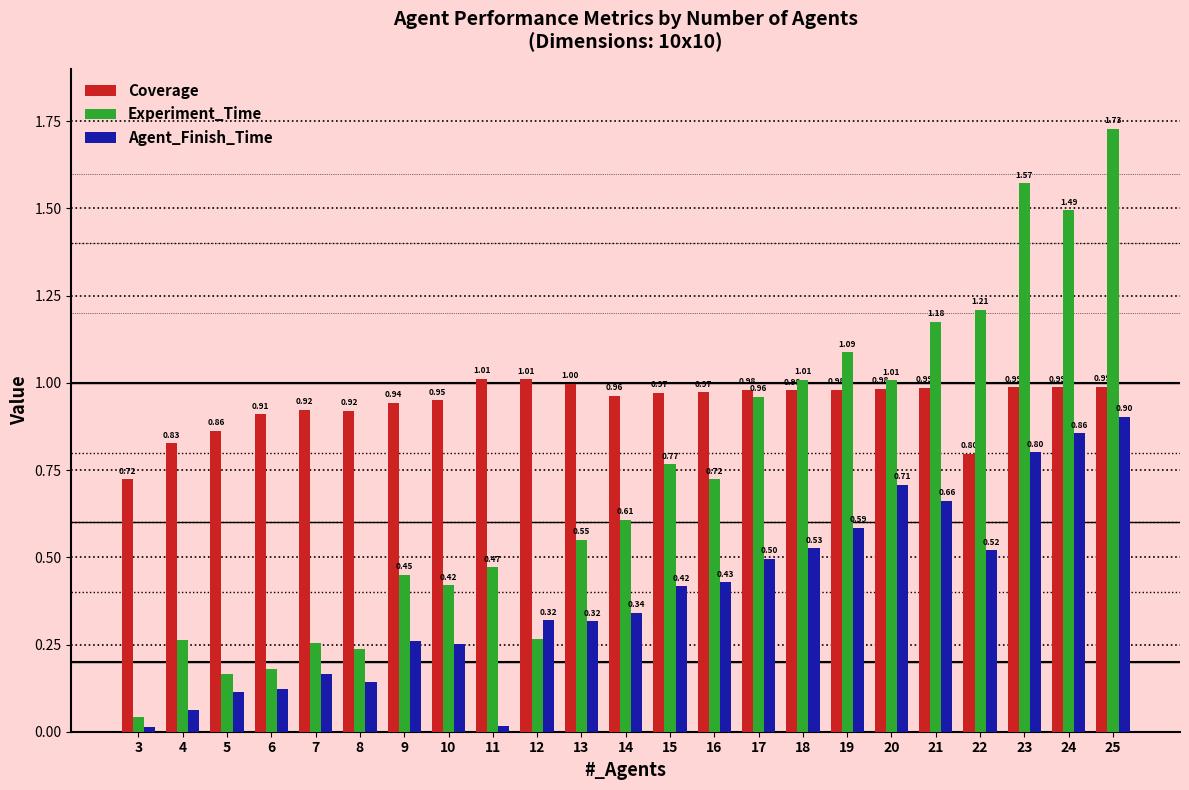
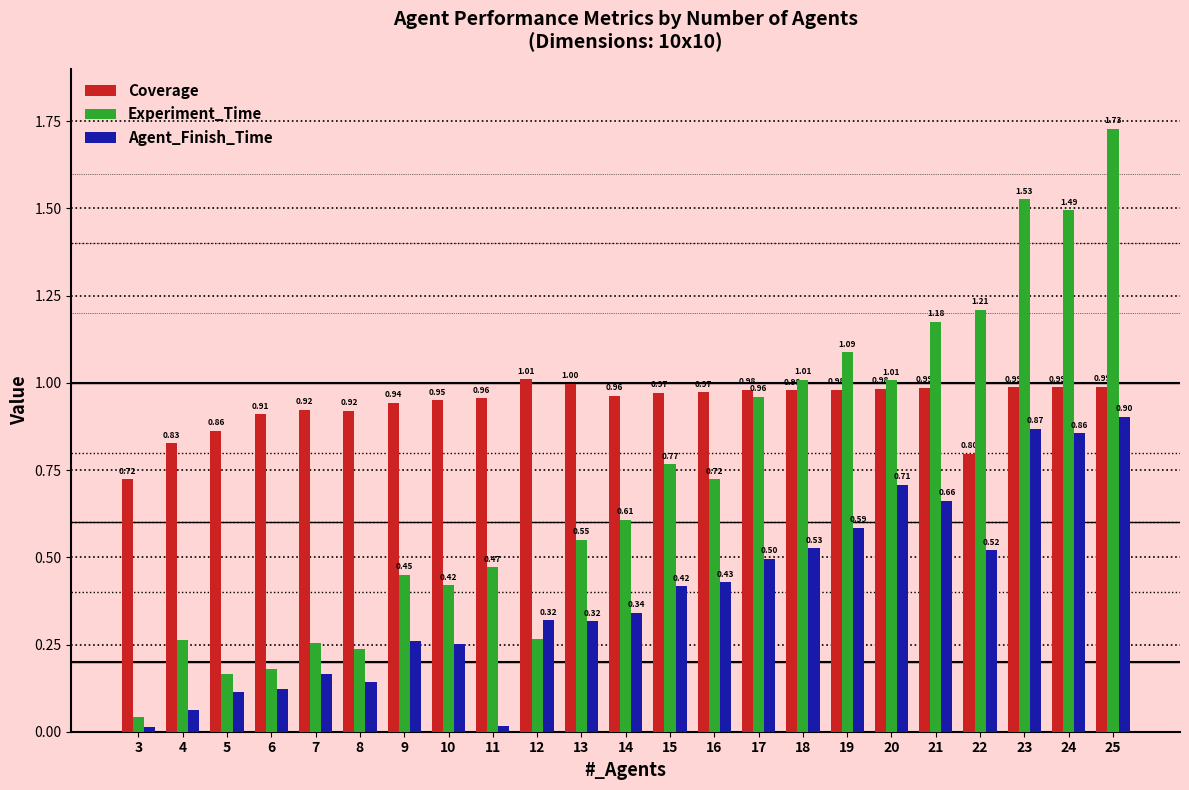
Coverage, 11: 1.01 -> 0.96
Experiment_Time, 23: 1.57 -> 1.53
Agent_Finish_Time, 23: 0.80 -> 0.87
